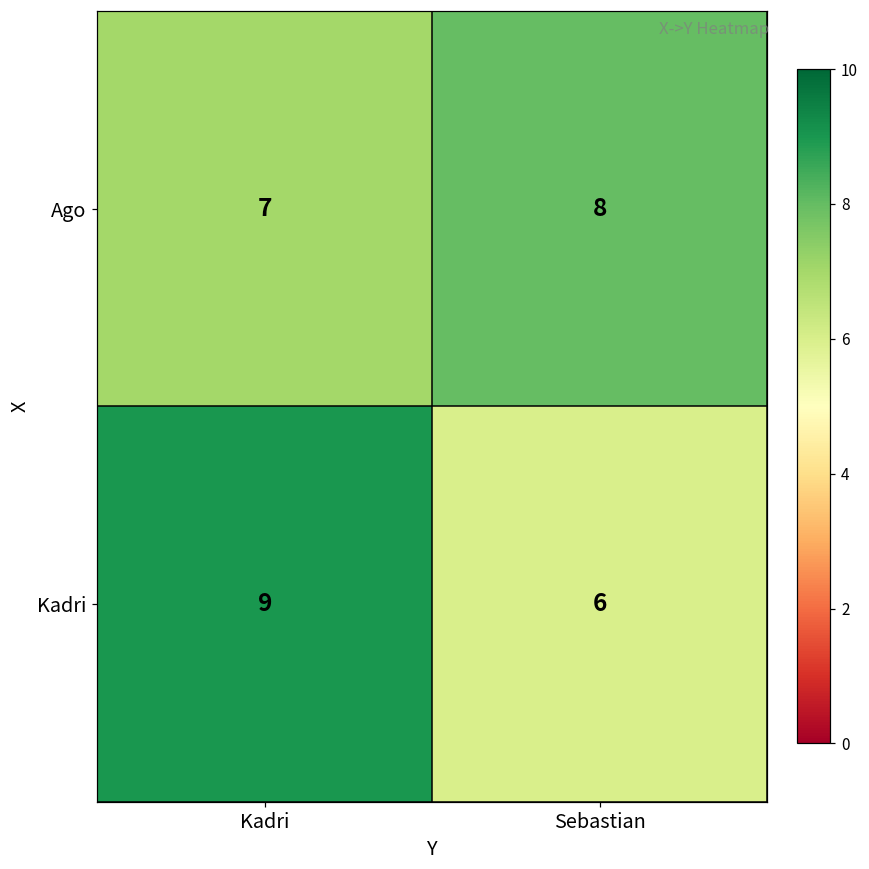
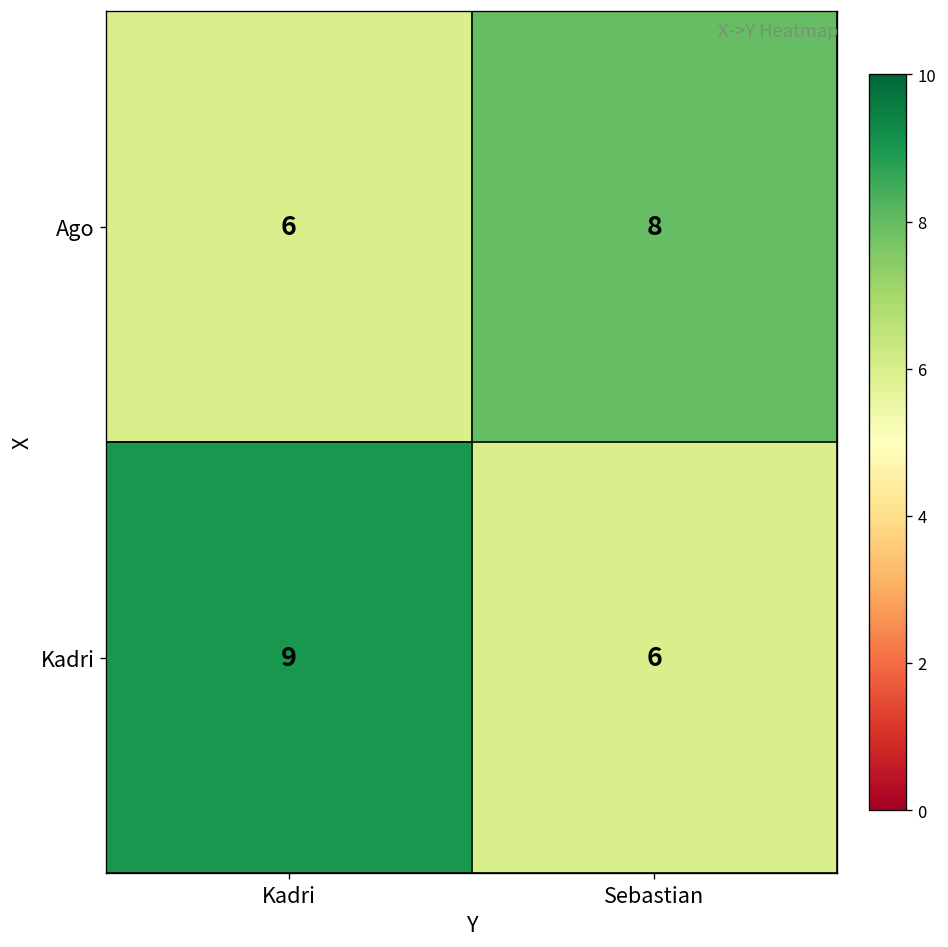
Ago, Kadri: 7 -> 6
